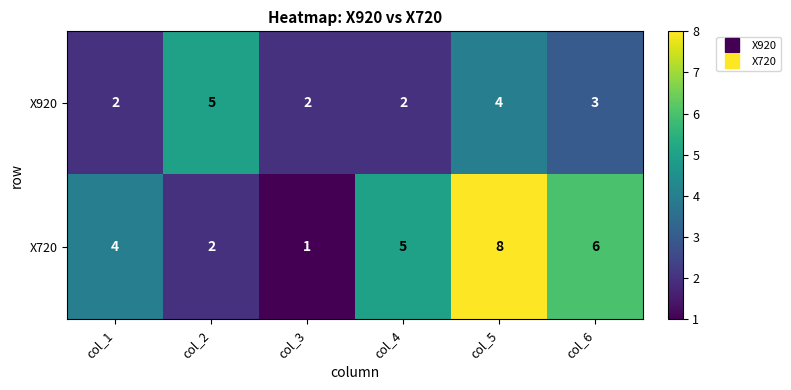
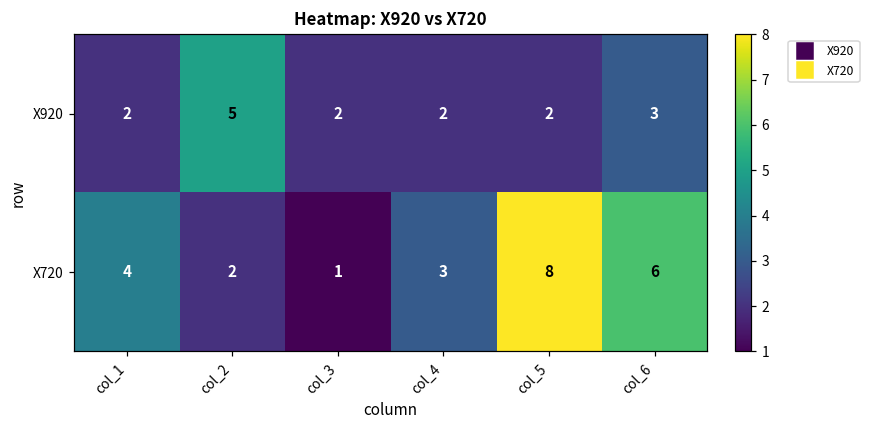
X920, col_5: 4 -> 2
X720, col_4: 5 -> 3
